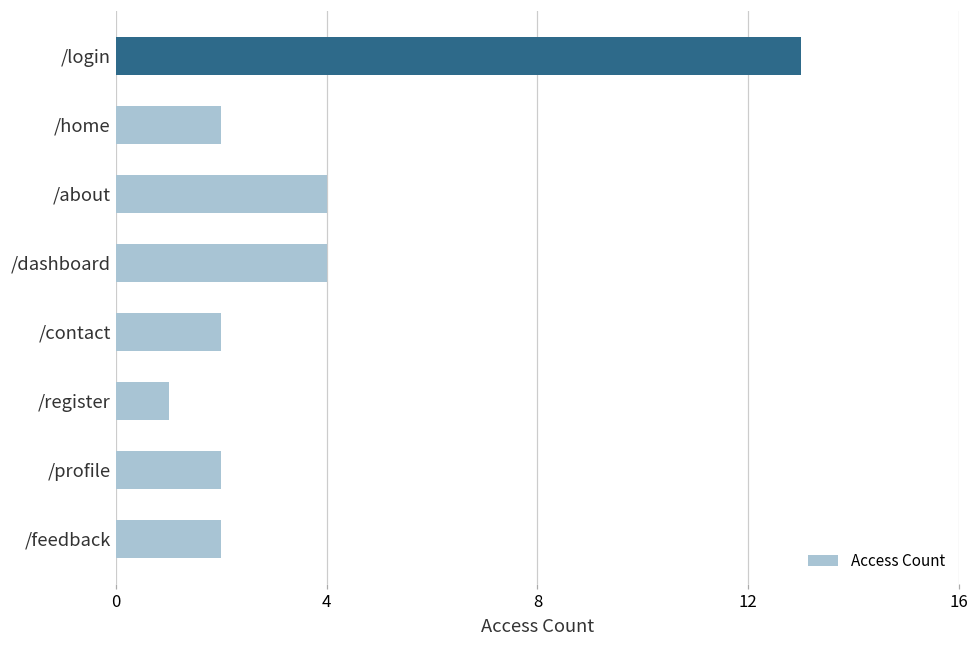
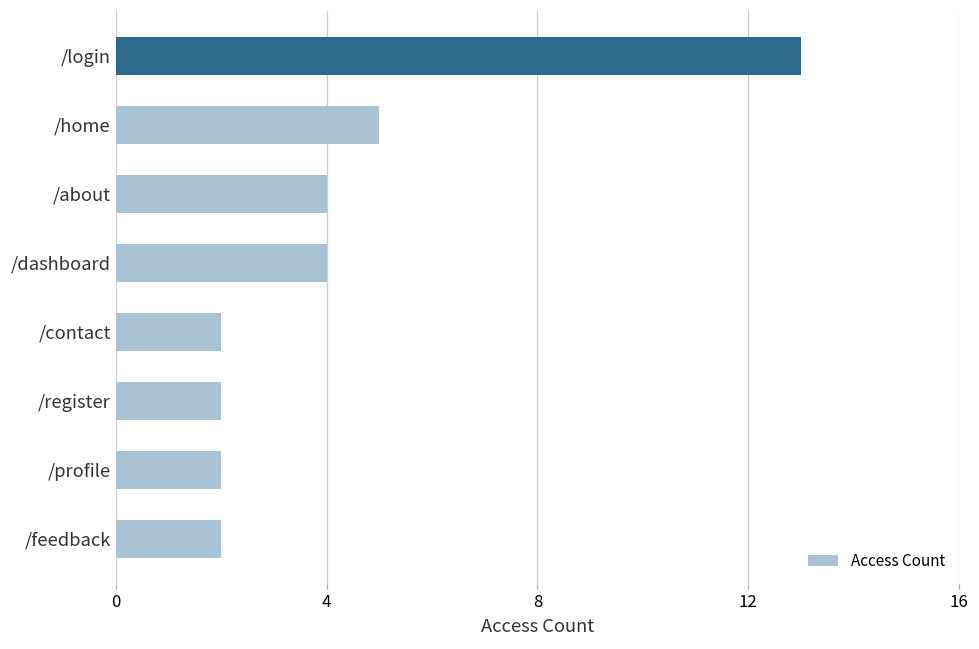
/home: 2 -> 5
/register: 1 -> 2
